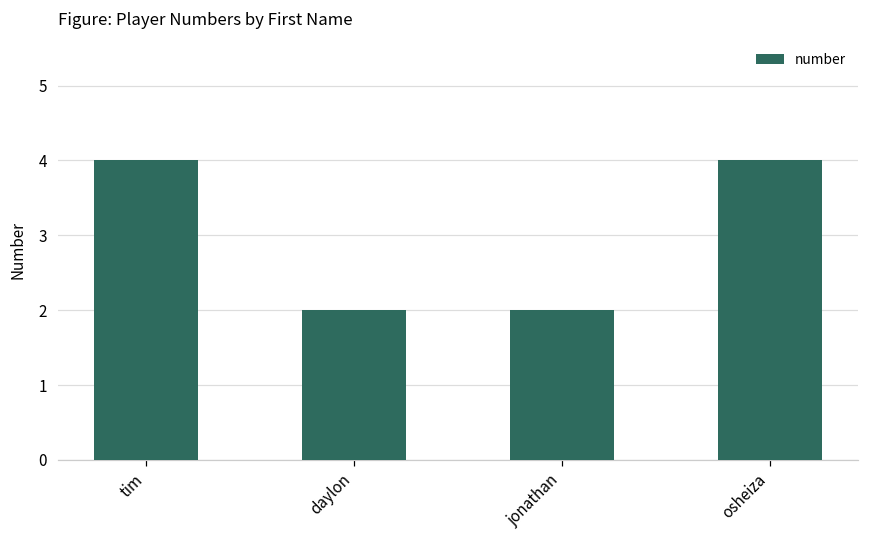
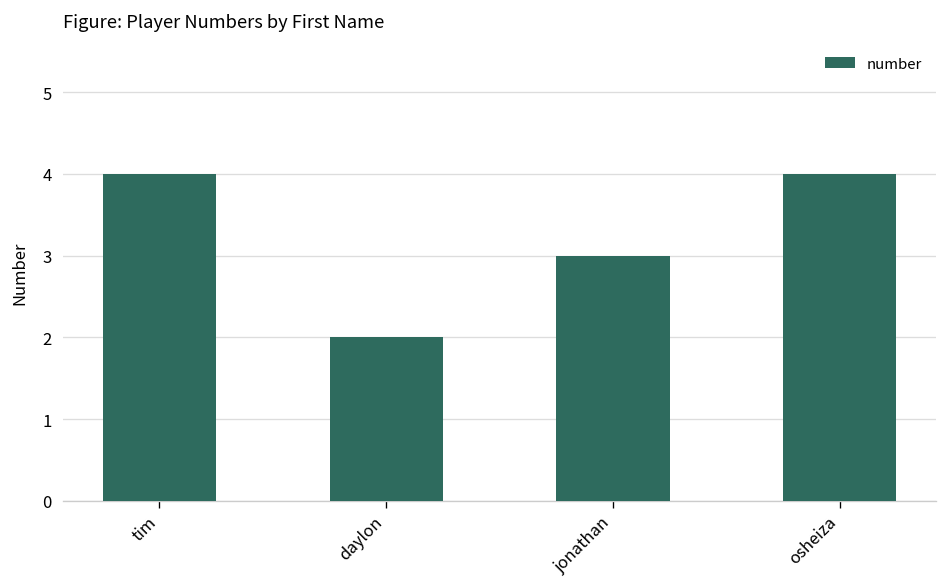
jonathan: 2 -> 3
